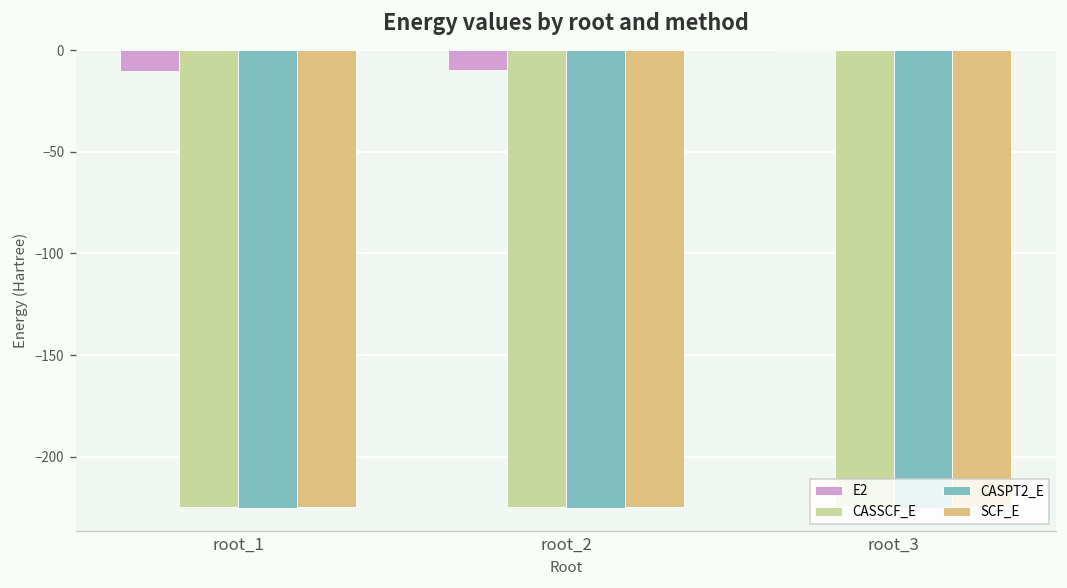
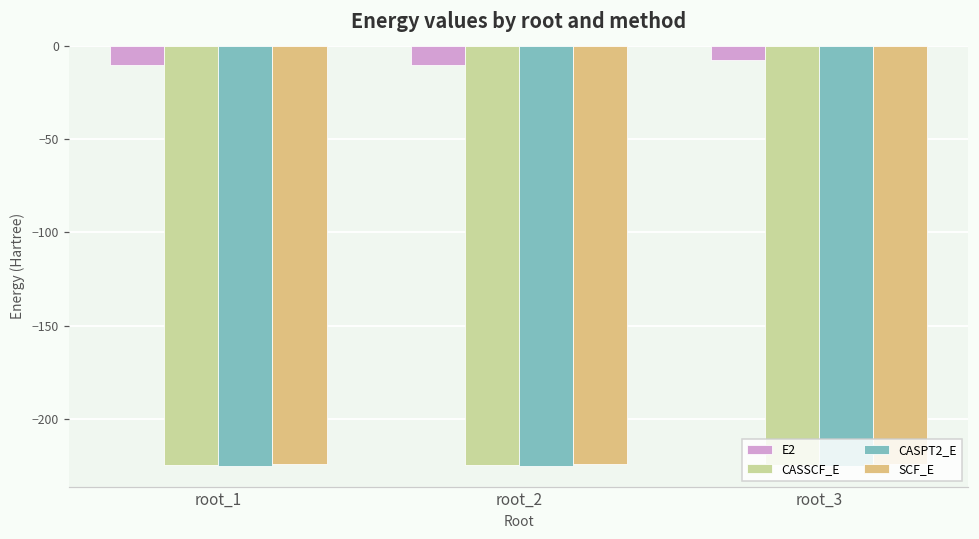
E2, root_3: -1 -> -8
